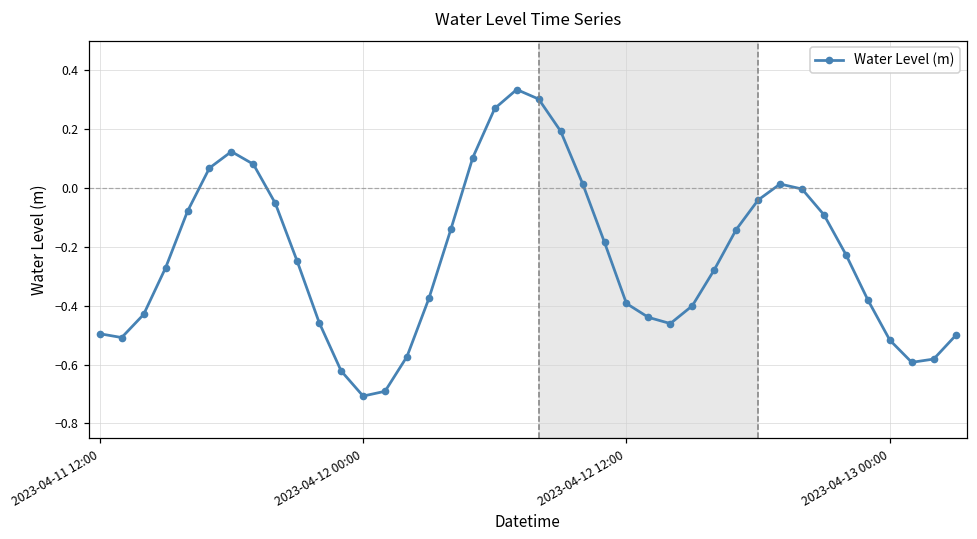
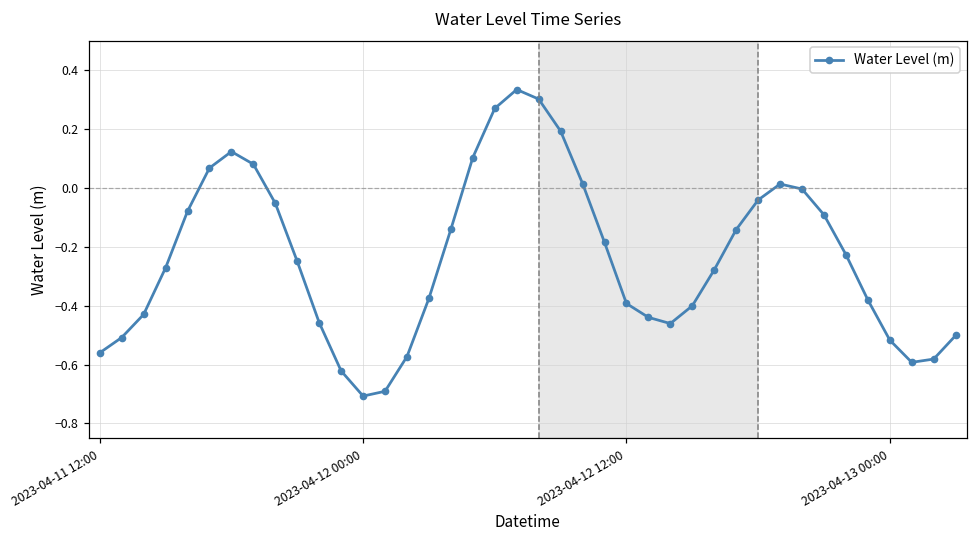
2023-04-11 12:00: -0.50 -> -0.56
